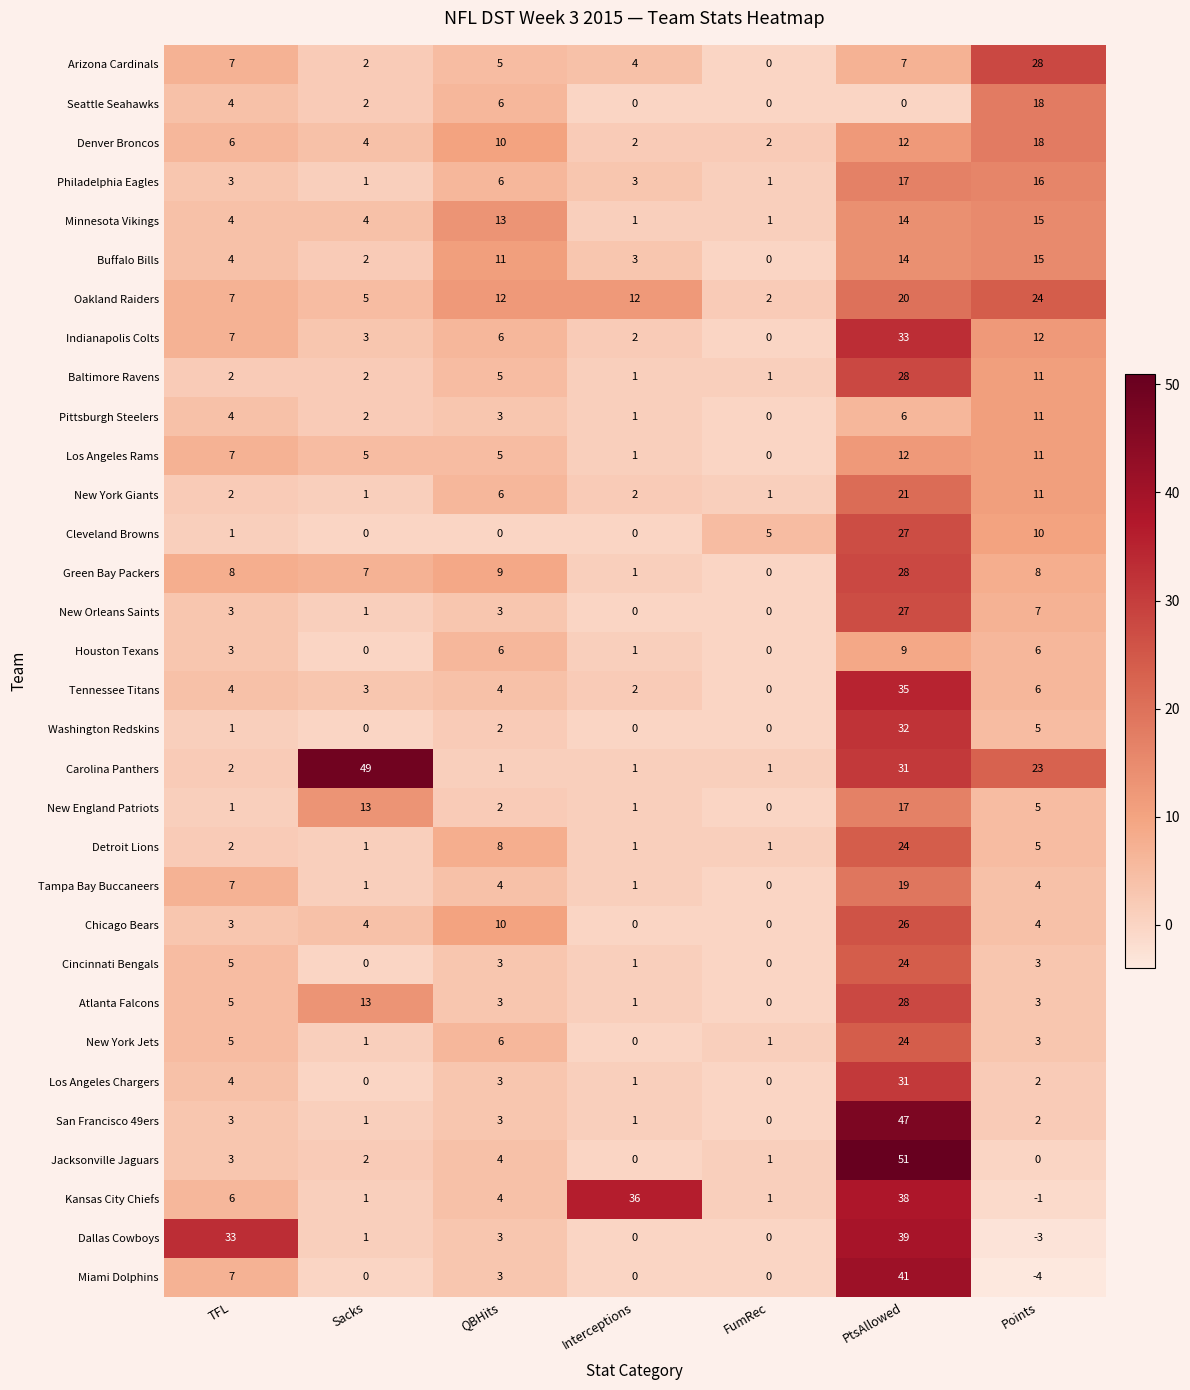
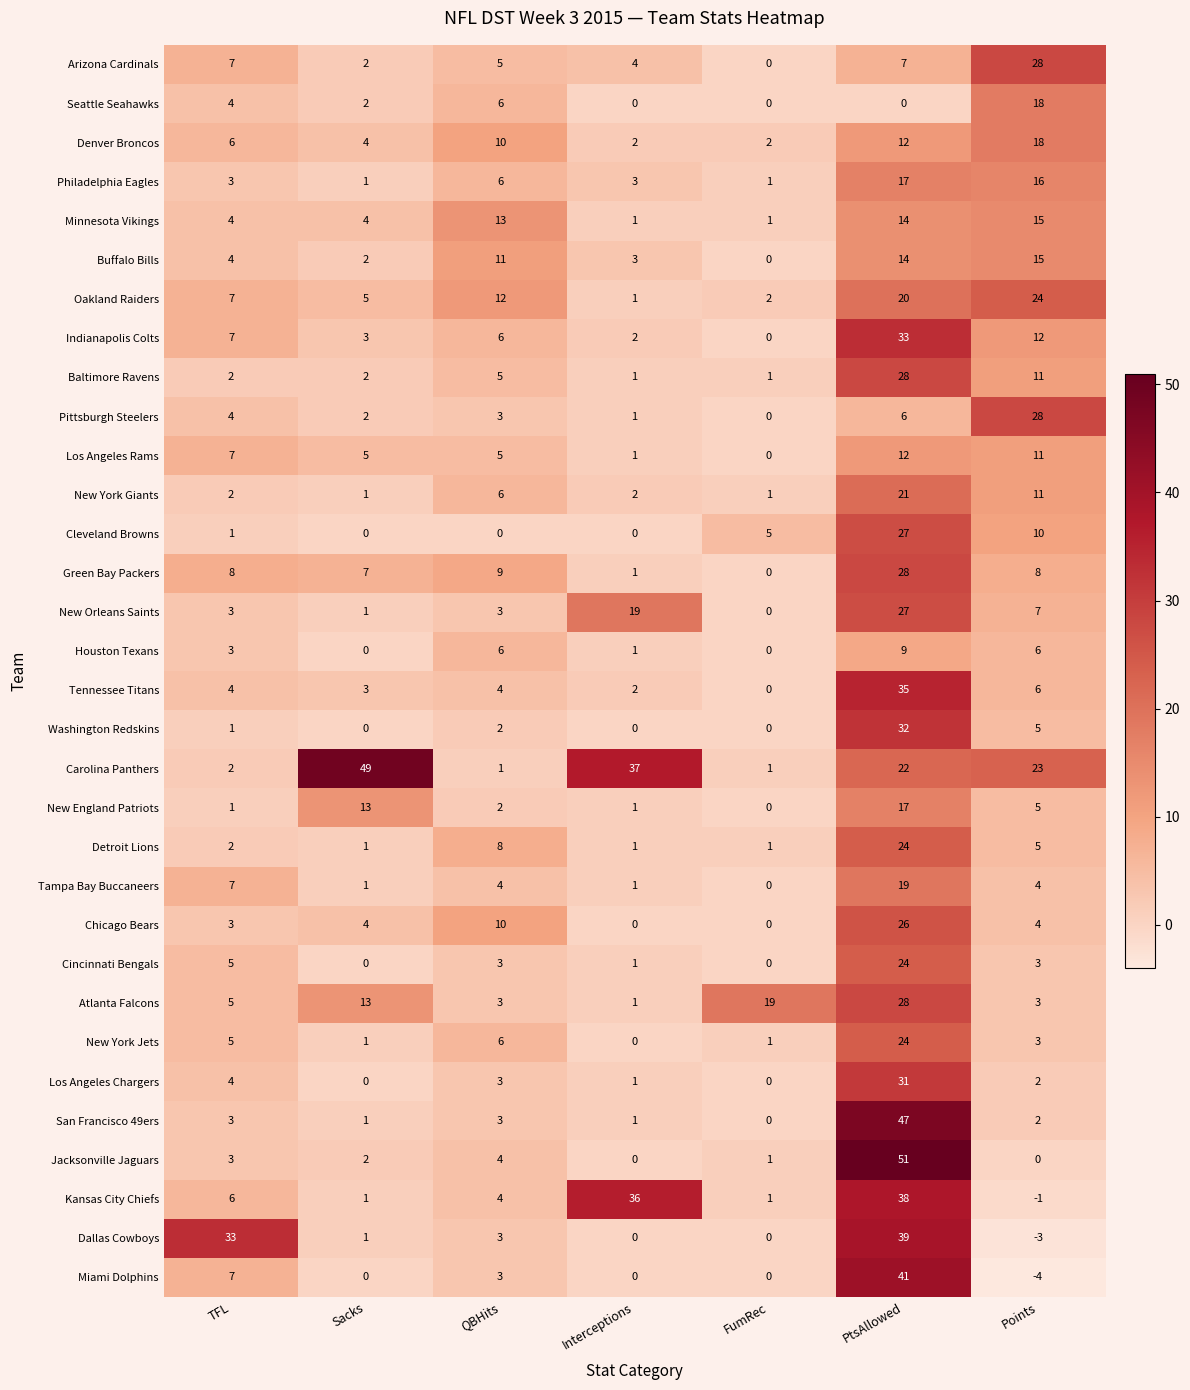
Oakland Raiders, Interceptions: 12 -> 1
Pittsburgh Steelers, Points: 11 -> 28
New Orleans Saints, Interceptions: 0 -> 19
Carolina Panthers, Interceptions: 1 -> 37
Carolina Panthers, PtsAllowed: 31 -> 22
Atlanta Falcons, FumRec: 0 -> 19
